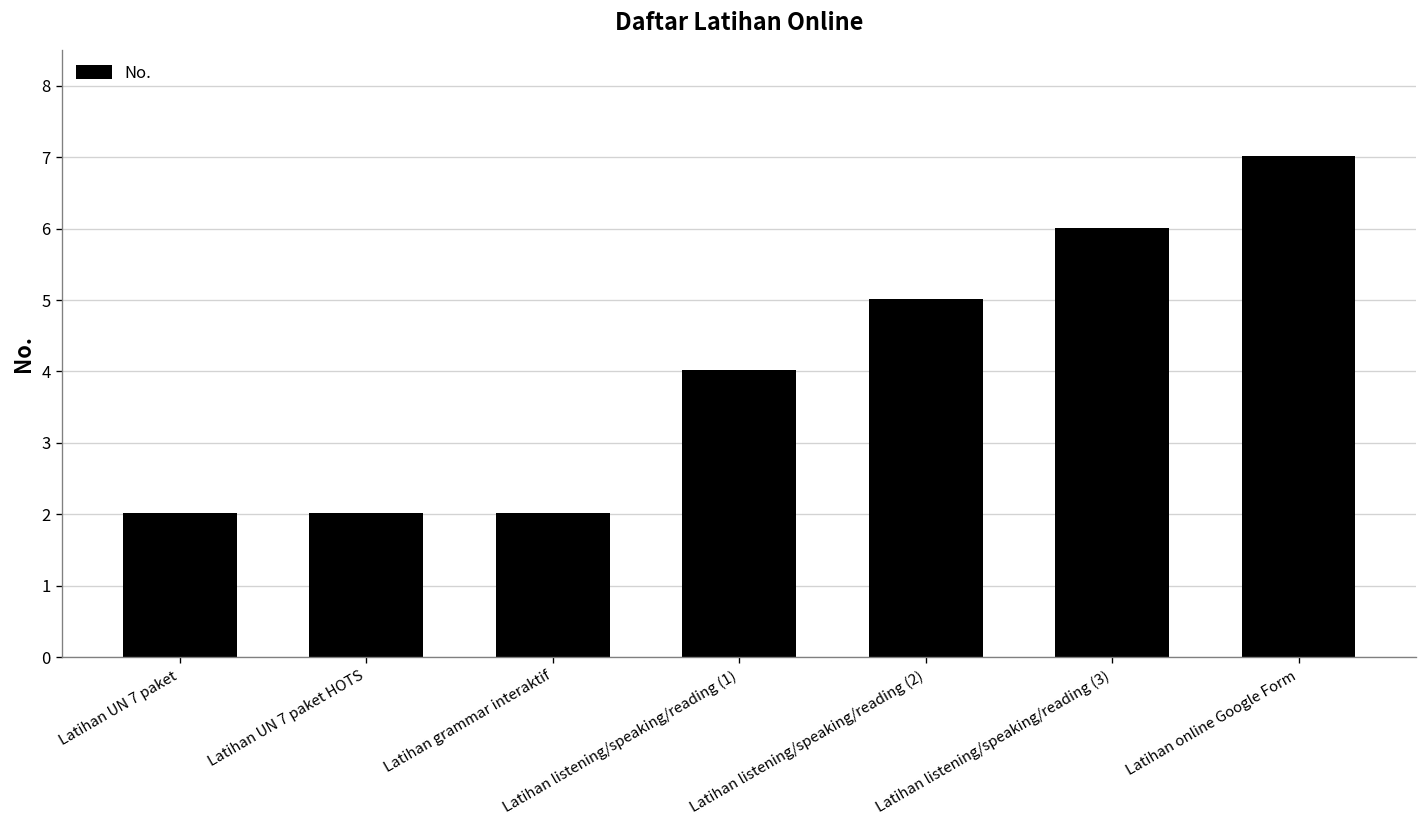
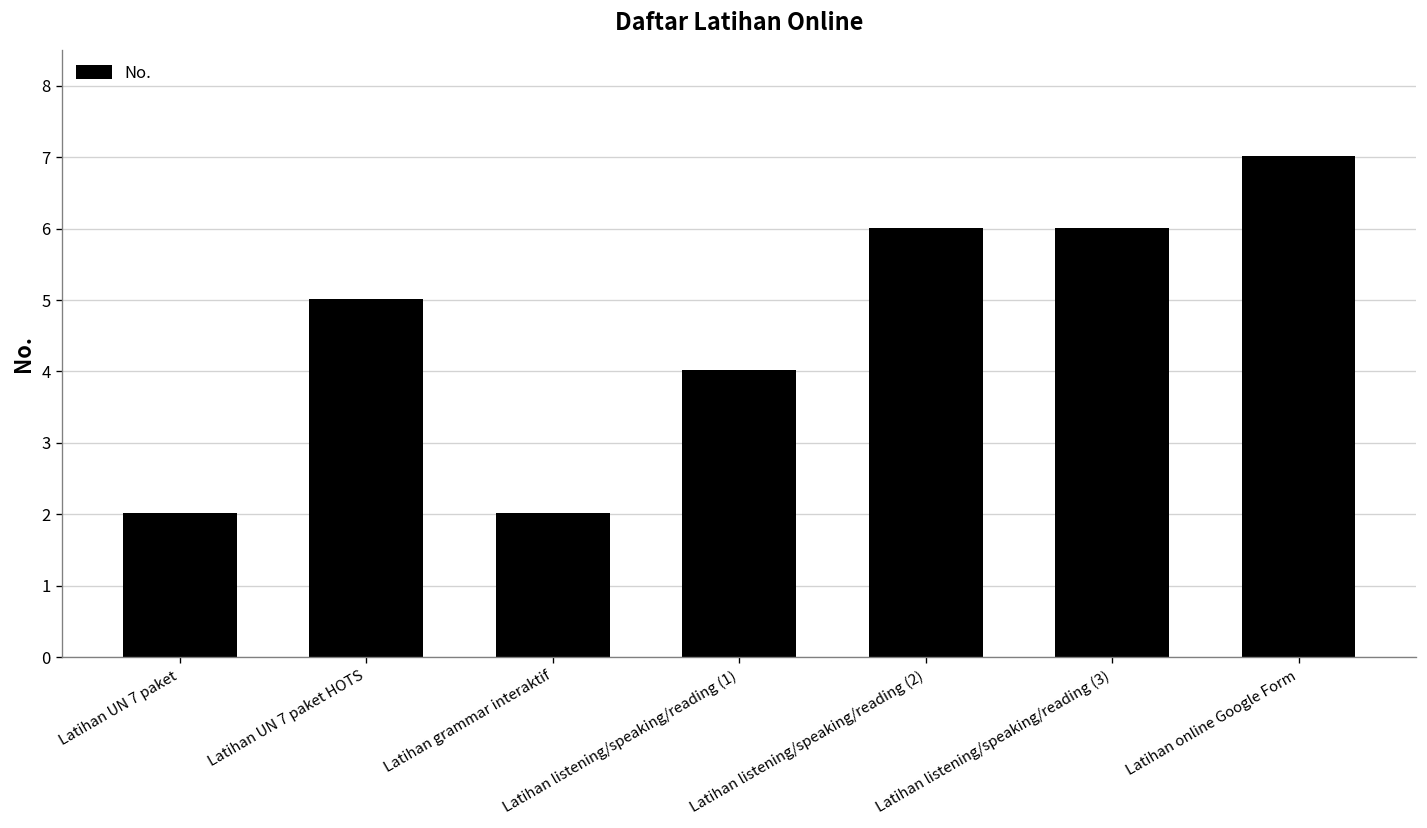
Latihan UN 7 paket HOTS: 2 -> 5
Latihan listening/speaking/reading (2): 5 -> 6
